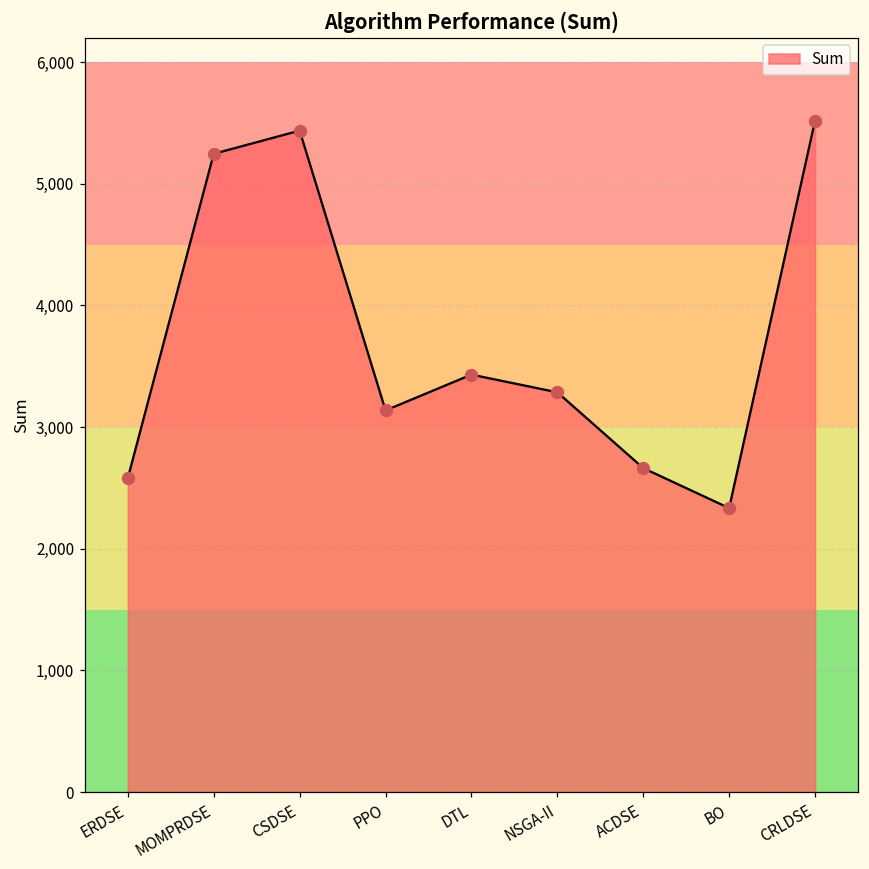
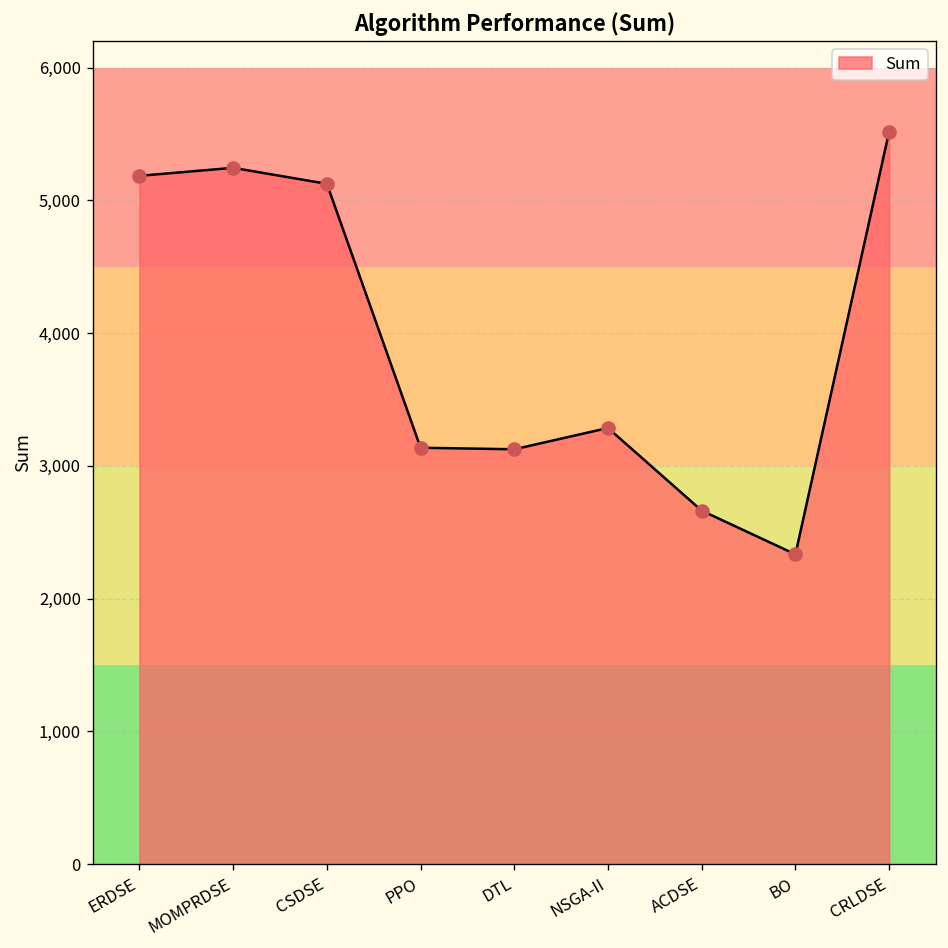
ERDSE: 2,580 -> 5,190
CSDSE: 5,440 -> 5,130
DTL: 3,430 -> 3,130
